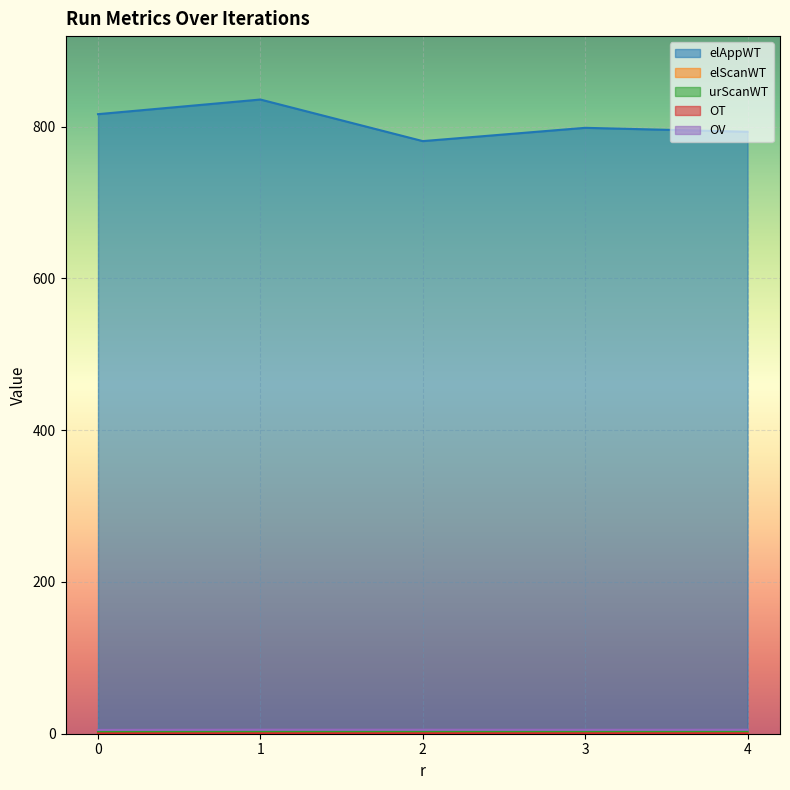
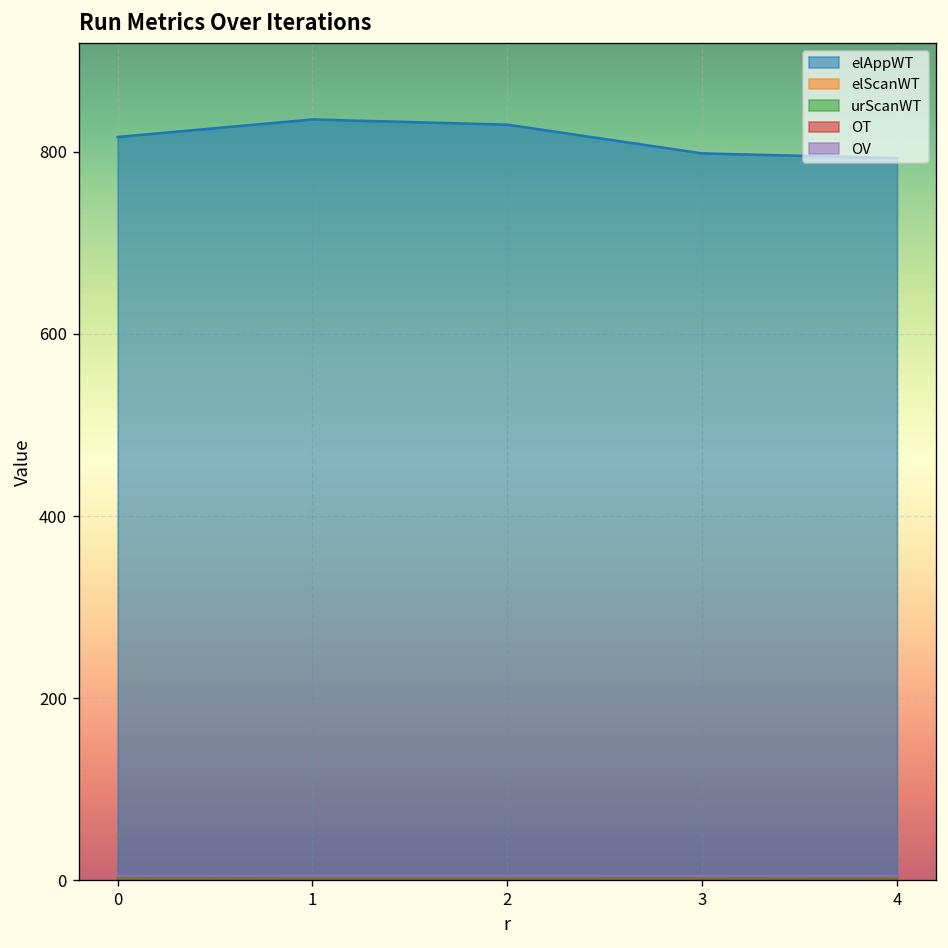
elAppWT, 2: 780 -> 830
